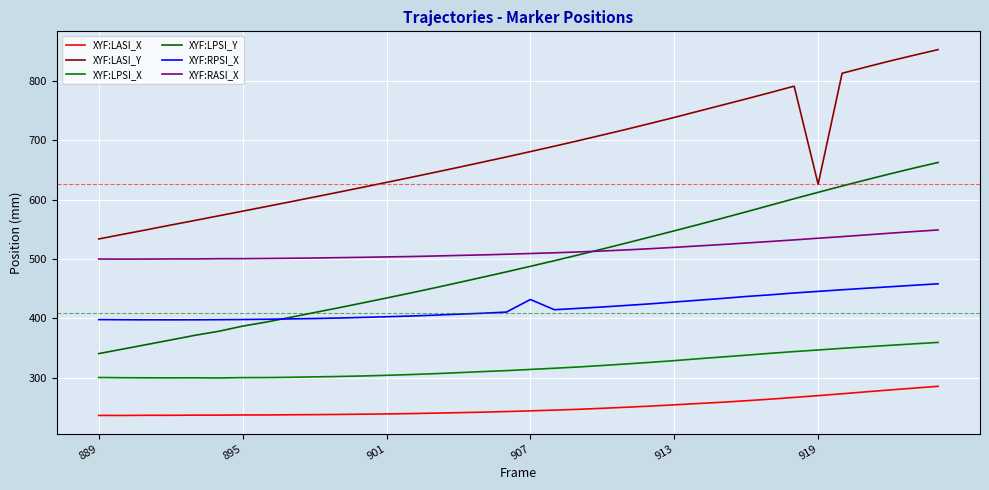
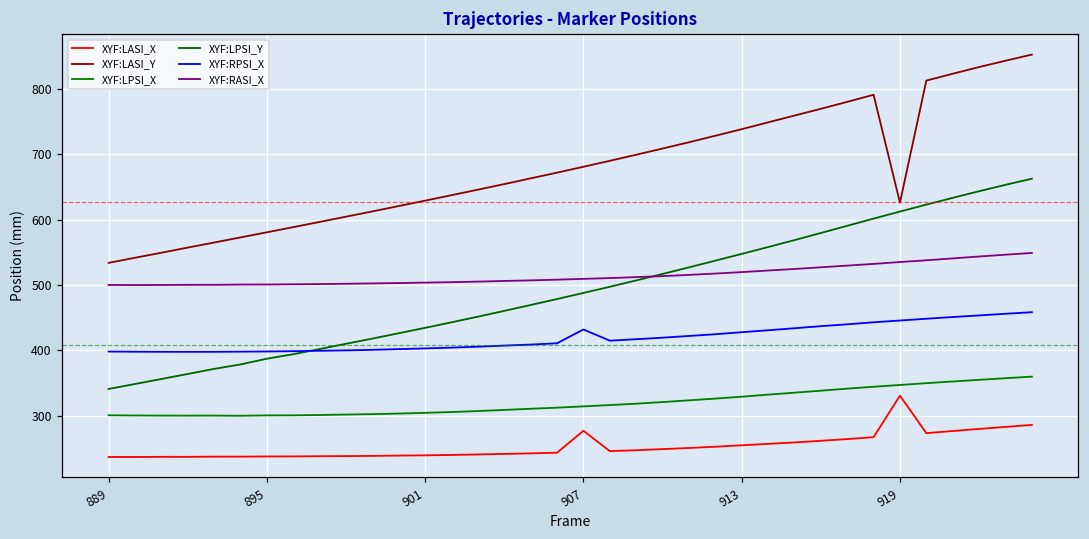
XYF:LASI_X, 907: 240 -> 280
XYF:LASI_X, 919: 270 -> 330
